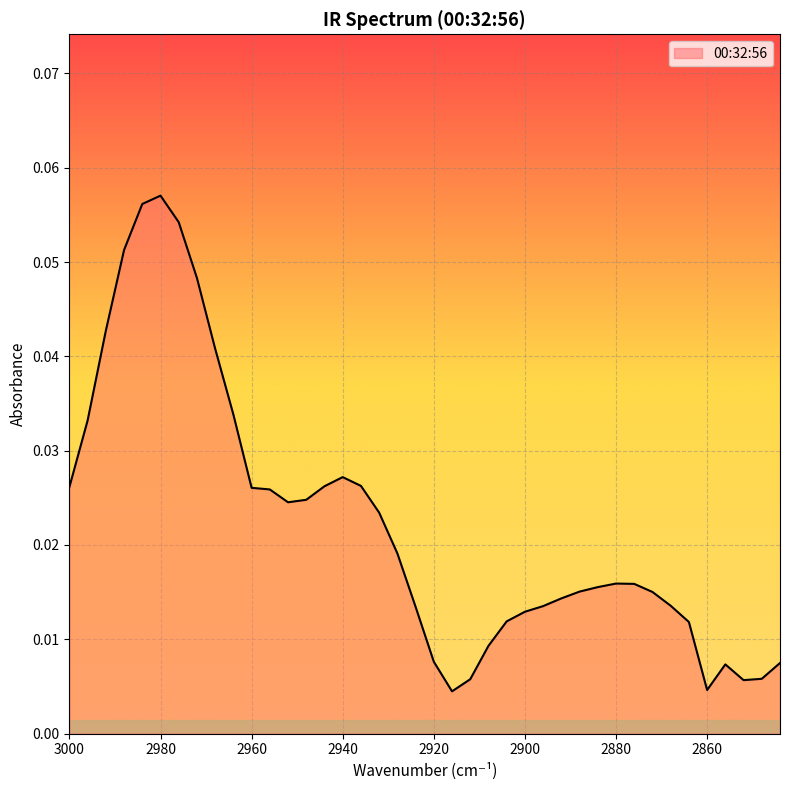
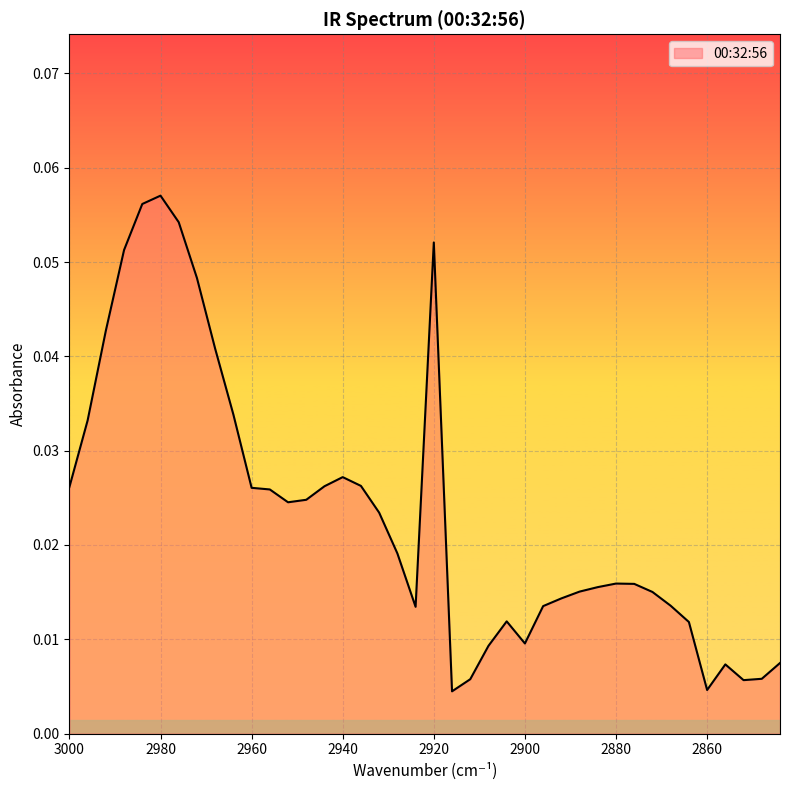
2920: 0.008 -> 0.052
2900: 0.013 -> 0.010
